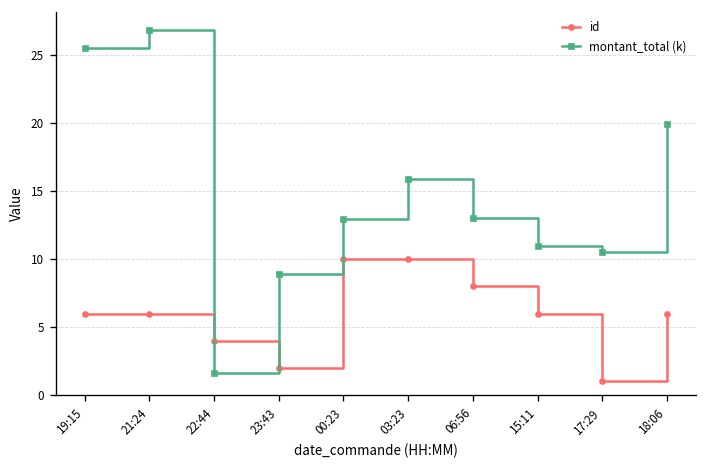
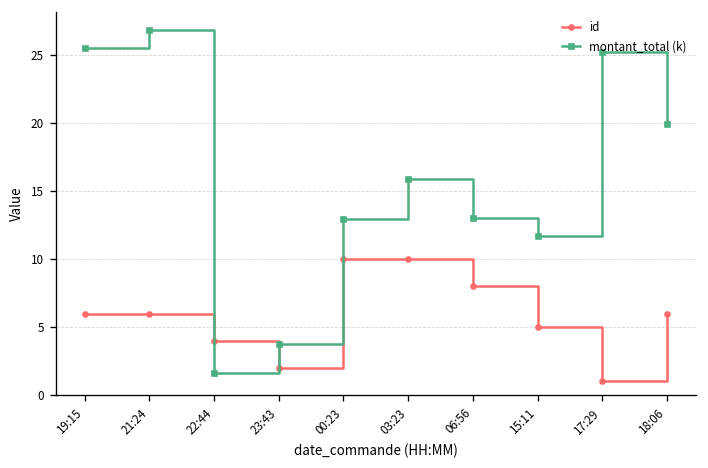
montant_total (k), 23:43: 8.9 -> 3.7
id, 15:11: 6 -> 5
montant_total (k), 15:11: 11.0 -> 11.7
montant_total (k), 17:29: 10.5 -> 25.2
